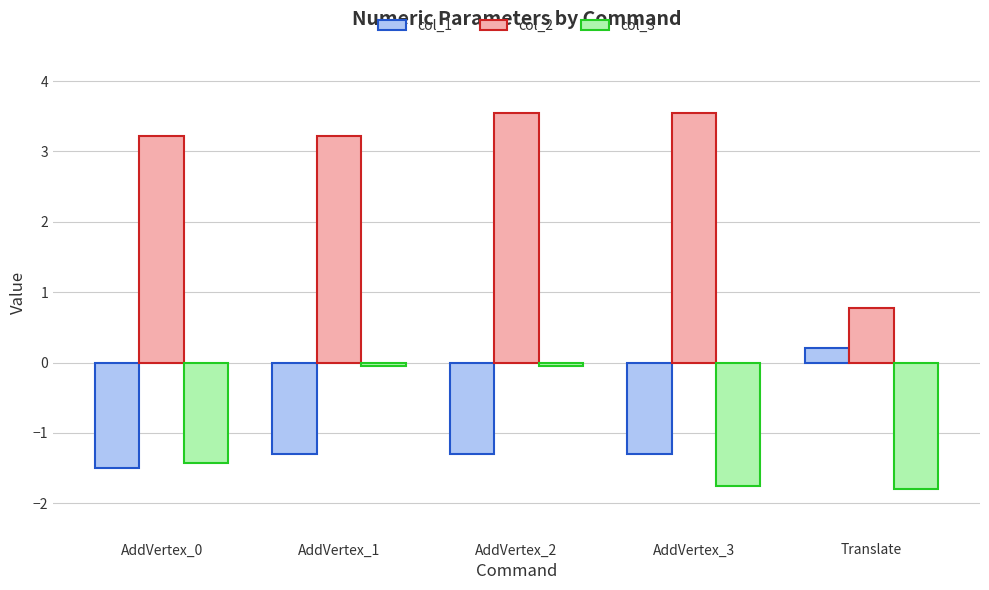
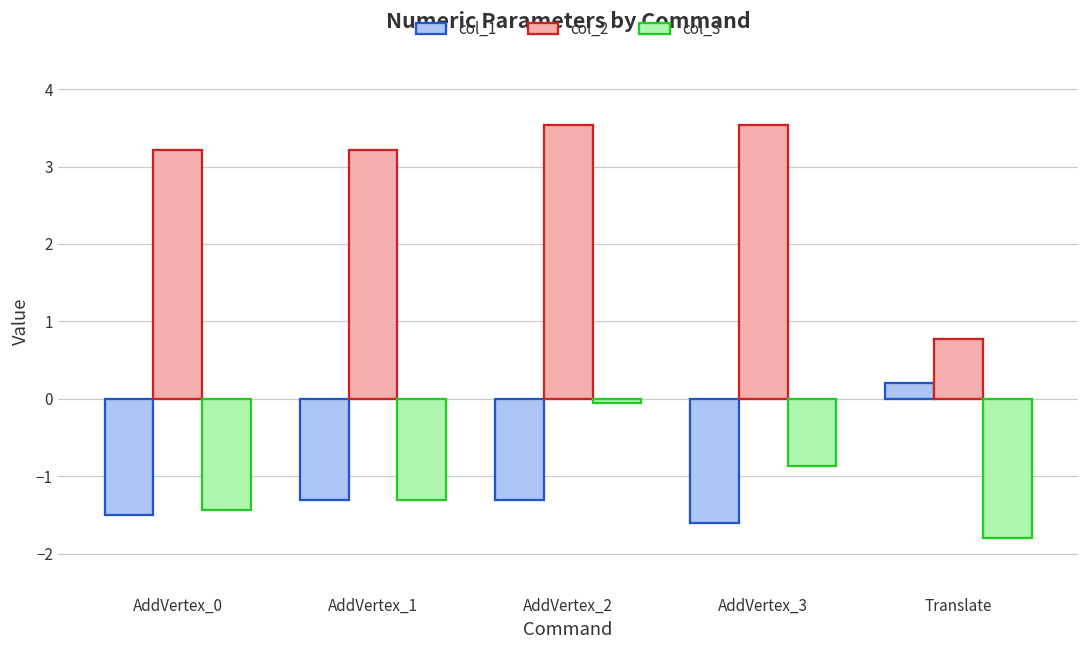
col_3, AddVertex_1: -0.1 -> -1.3
col_1, AddVertex_3: -1.3 -> -1.6
col_3, AddVertex_3: -1.8 -> -0.9
